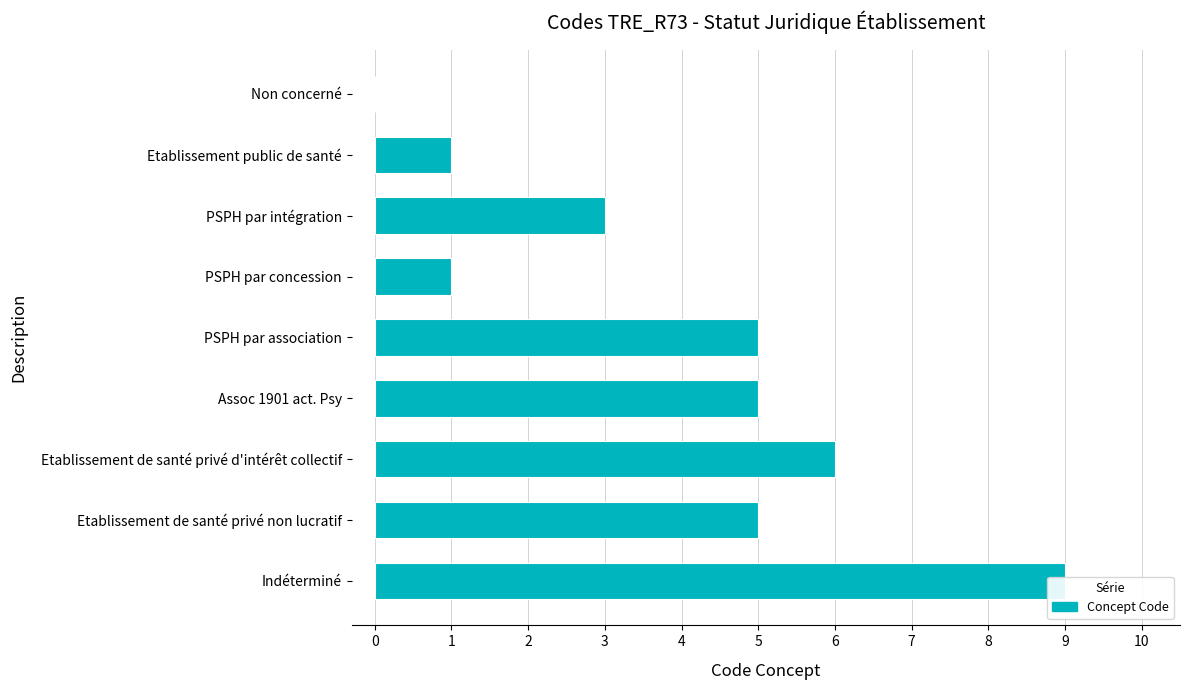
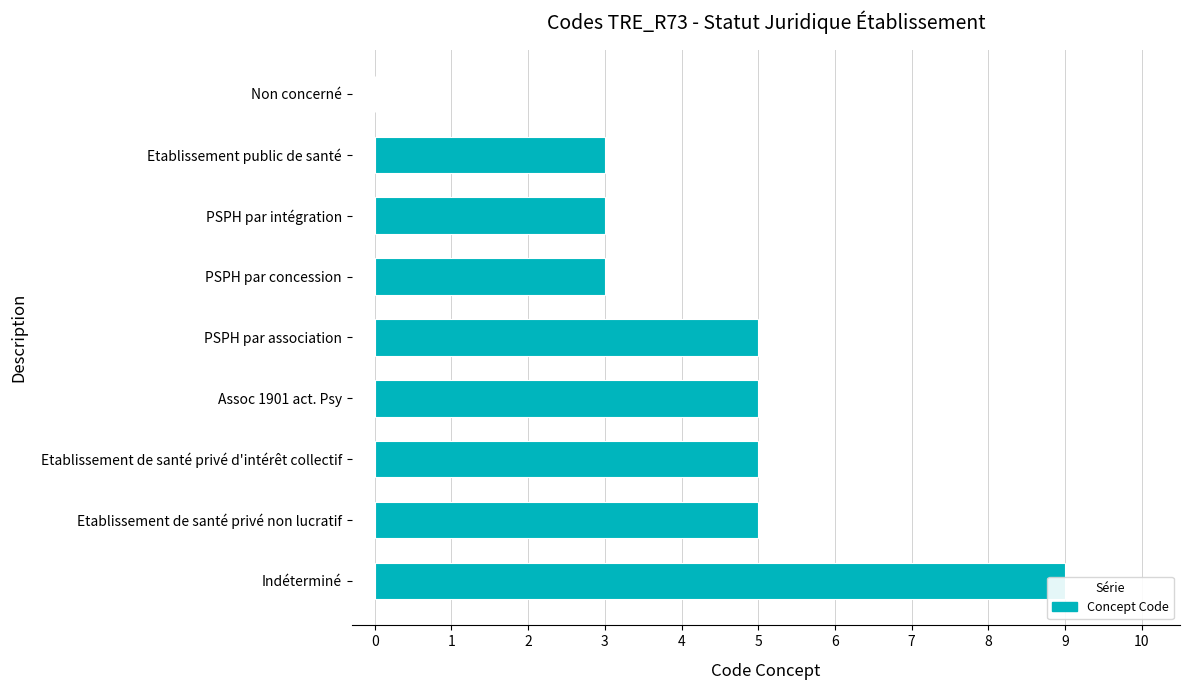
Etablissement public de santé: 1 -> 3
PSPH par concession: 1 -> 3
Etablissement de santé privé d'intérêt collectif: 6 -> 5
